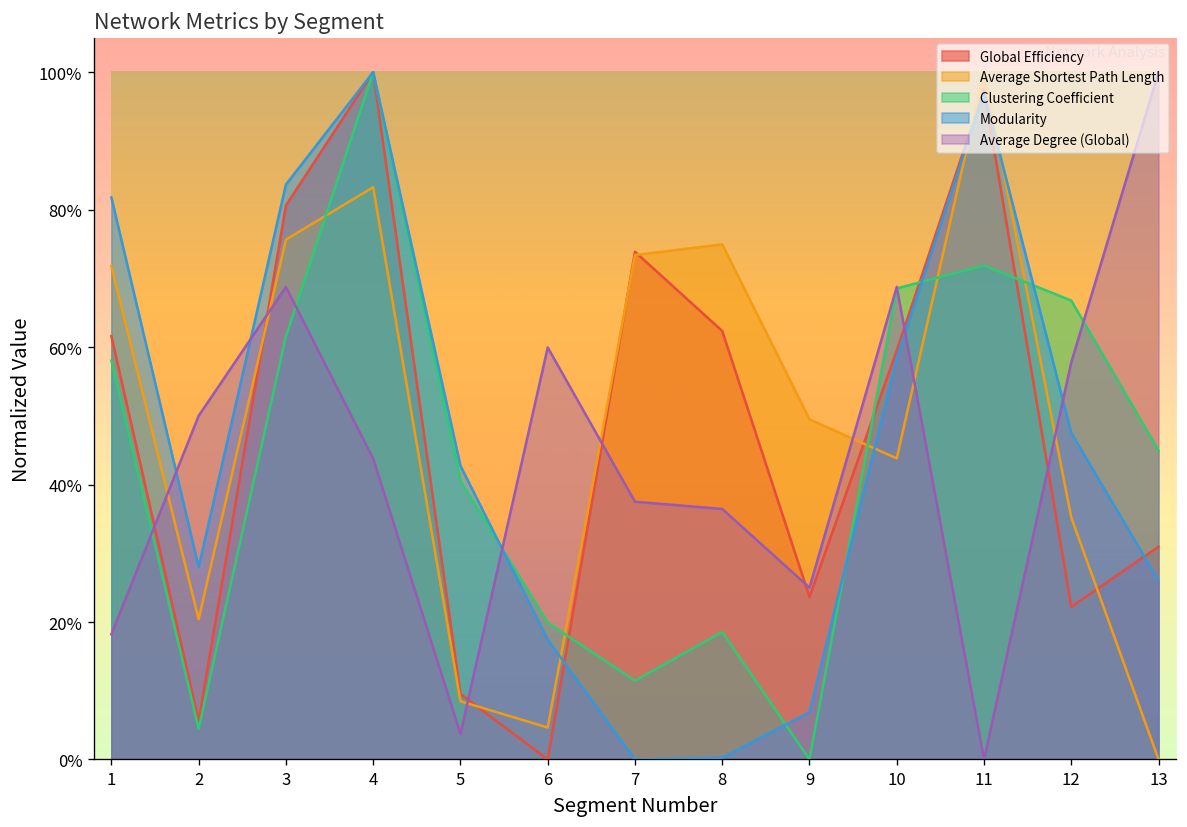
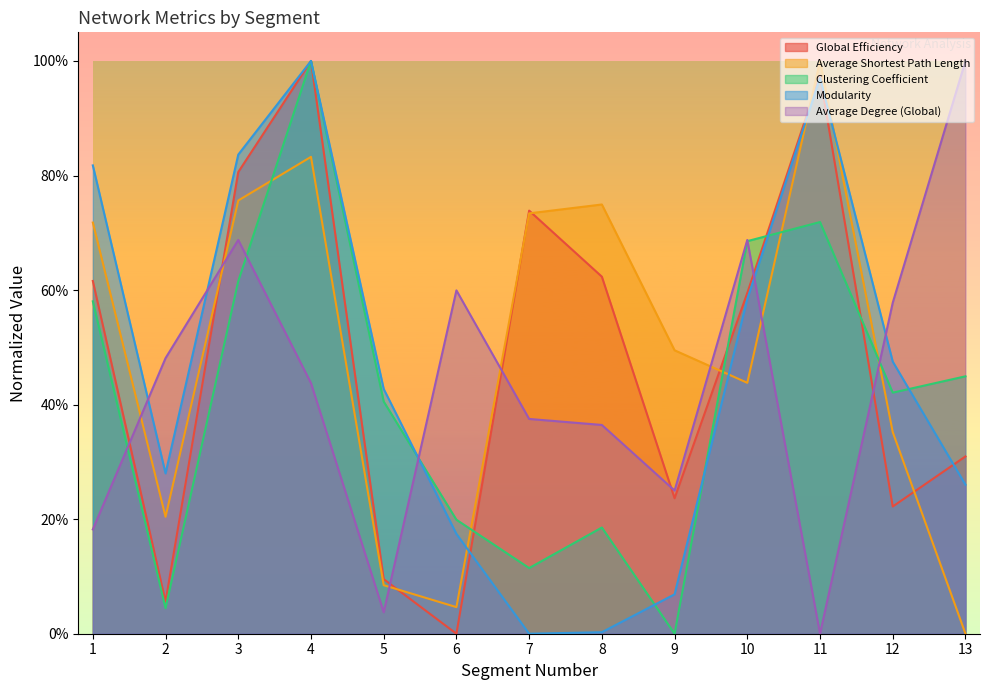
Average Degree (Global), 2: 50% -> 48%
Clustering Coefficient, 12: 67% -> 42%
